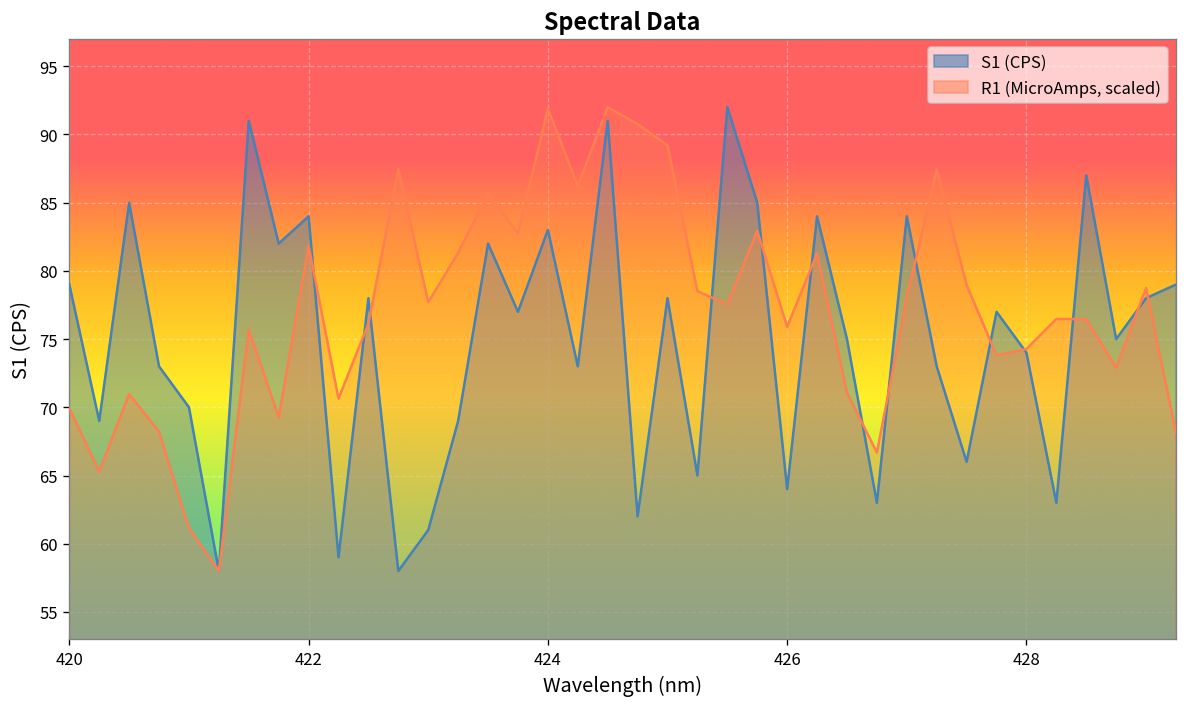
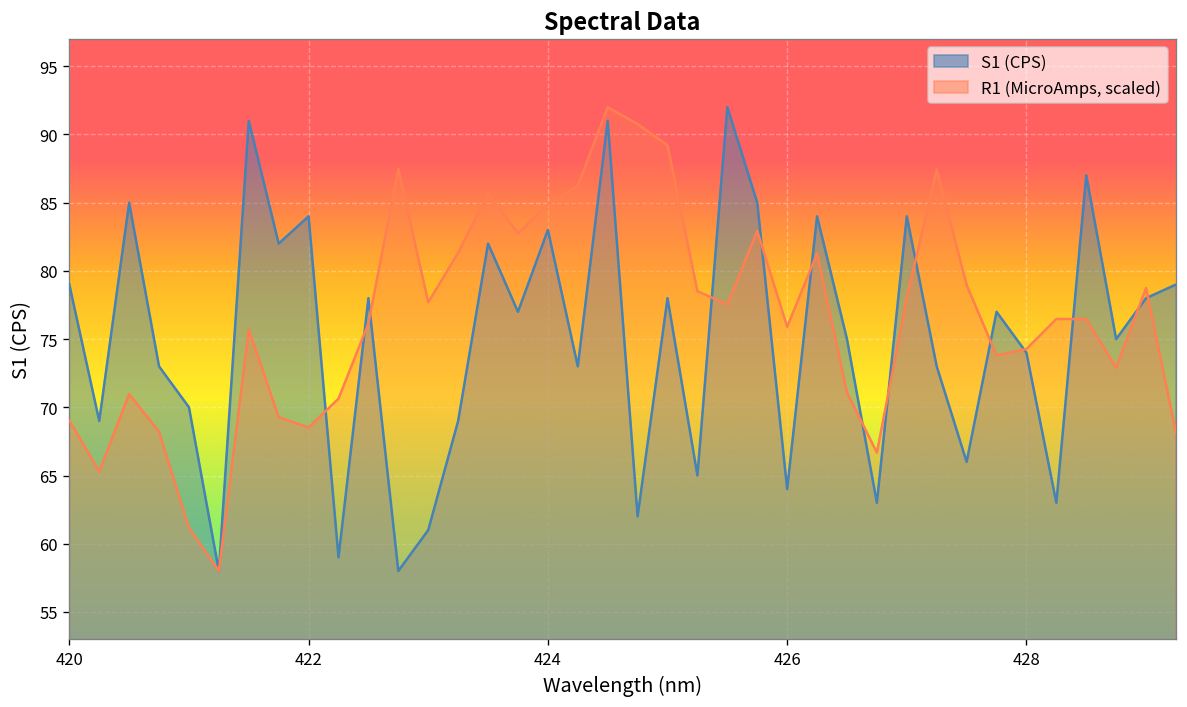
R1 (MicroAmps, scaled), 420: 69.9 -> 69.0
R1 (MicroAmps, scaled), 422: 81.8 -> 68.5
R1 (MicroAmps, scaled), 424: 91.9 -> 84.9
